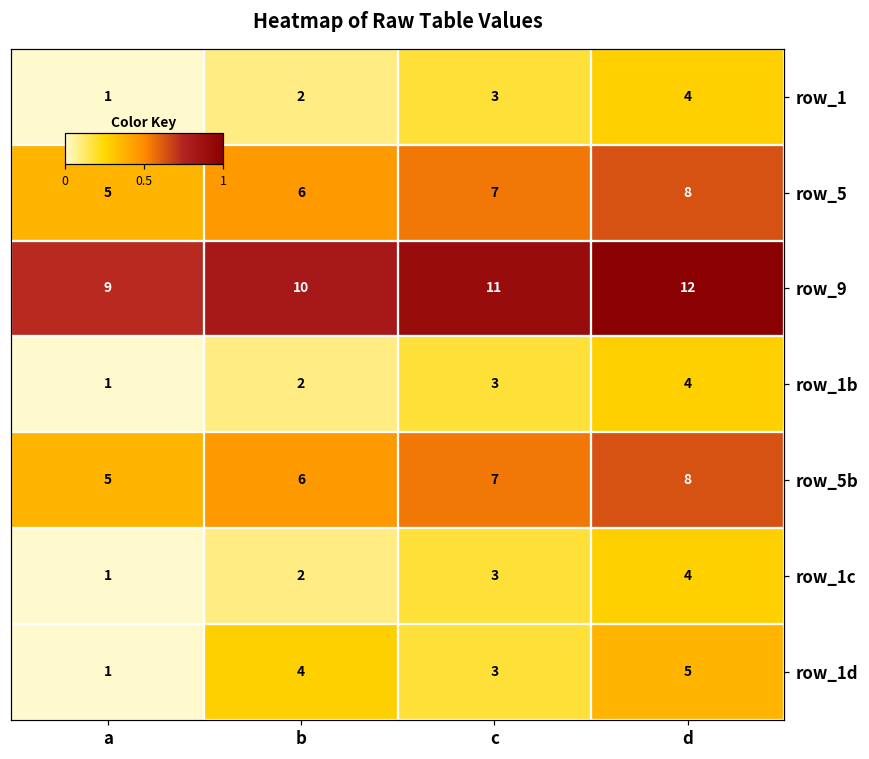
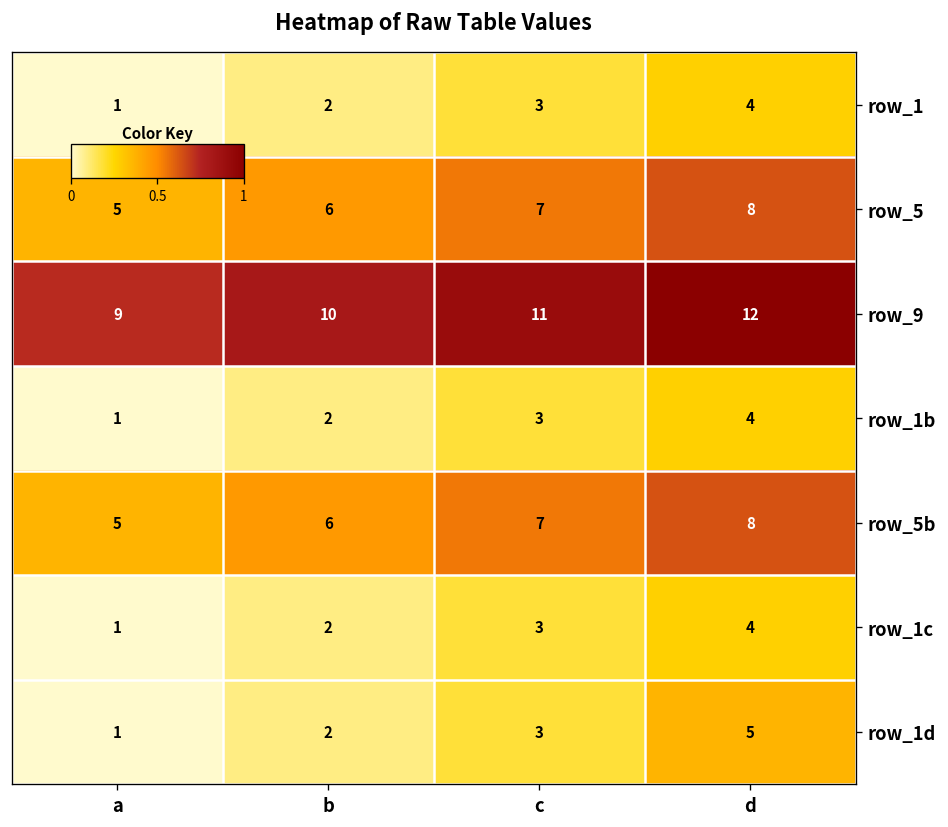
row_1d, b: 4 -> 2
